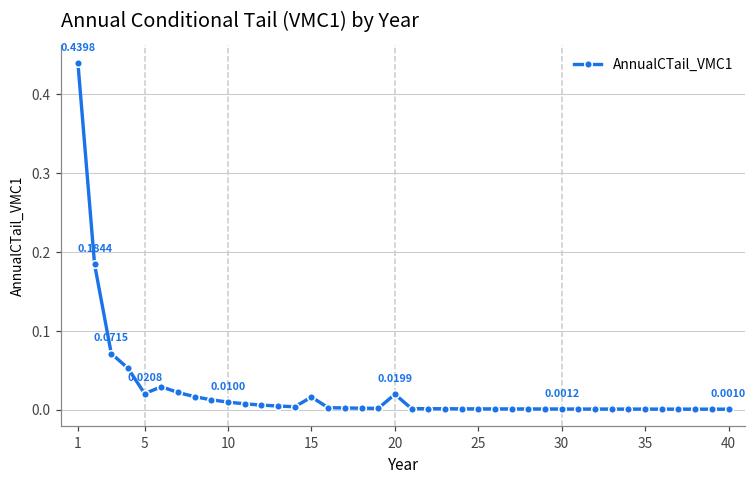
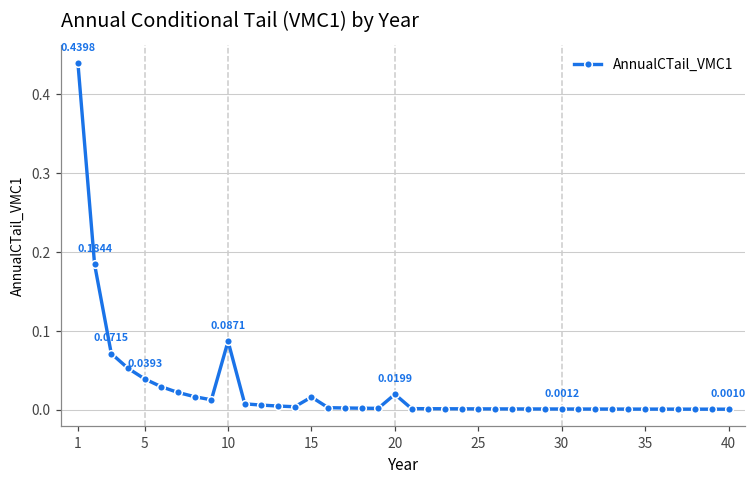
5: 0.0208 -> 0.0393
10: 0.0100 -> 0.0871
